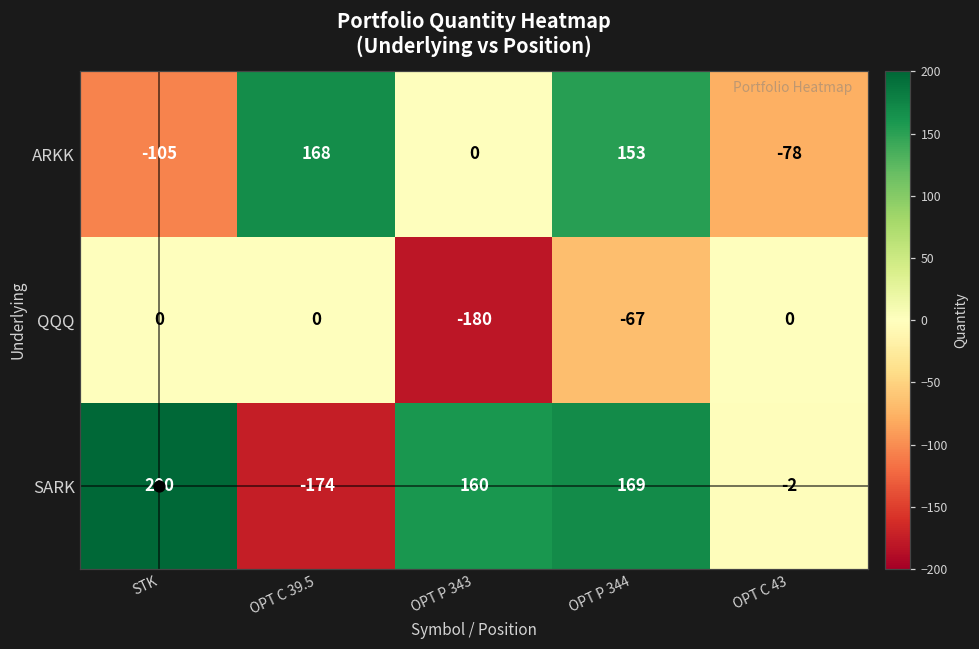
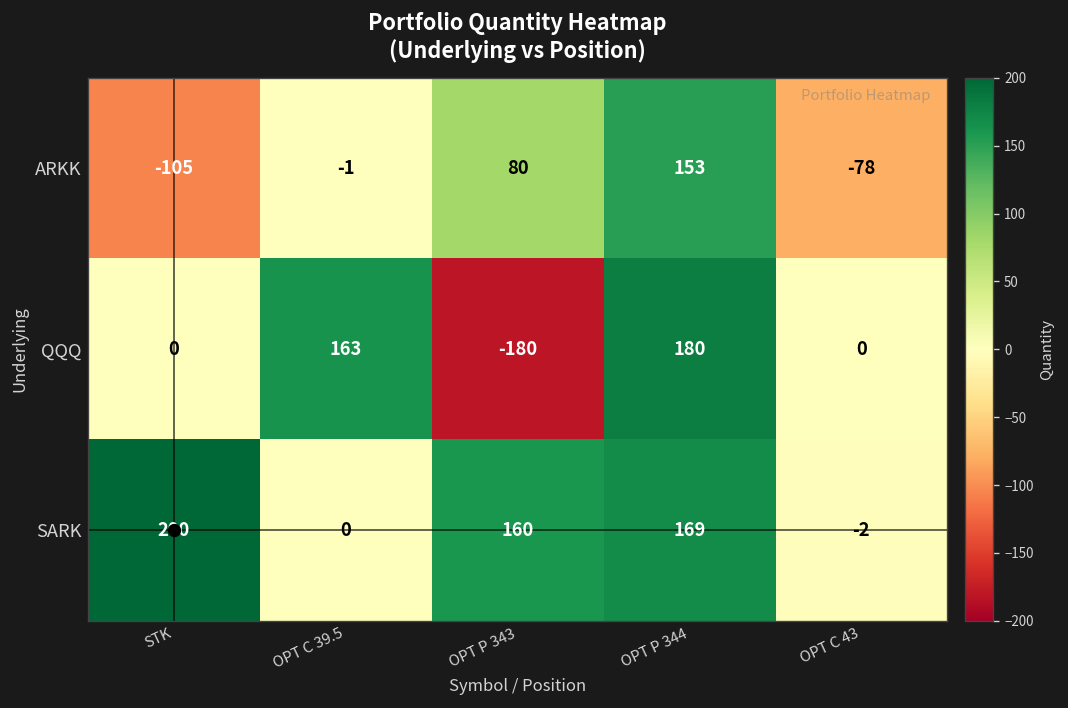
ARKK, OPT C 39.5: 168 -> -1
ARKK, OPT P 343: 0 -> 80
QQQ, OPT C 39.5: 0 -> 163
QQQ, OPT P 344: -67 -> 180
SARK, OPT C 39.5: -174 -> 0
